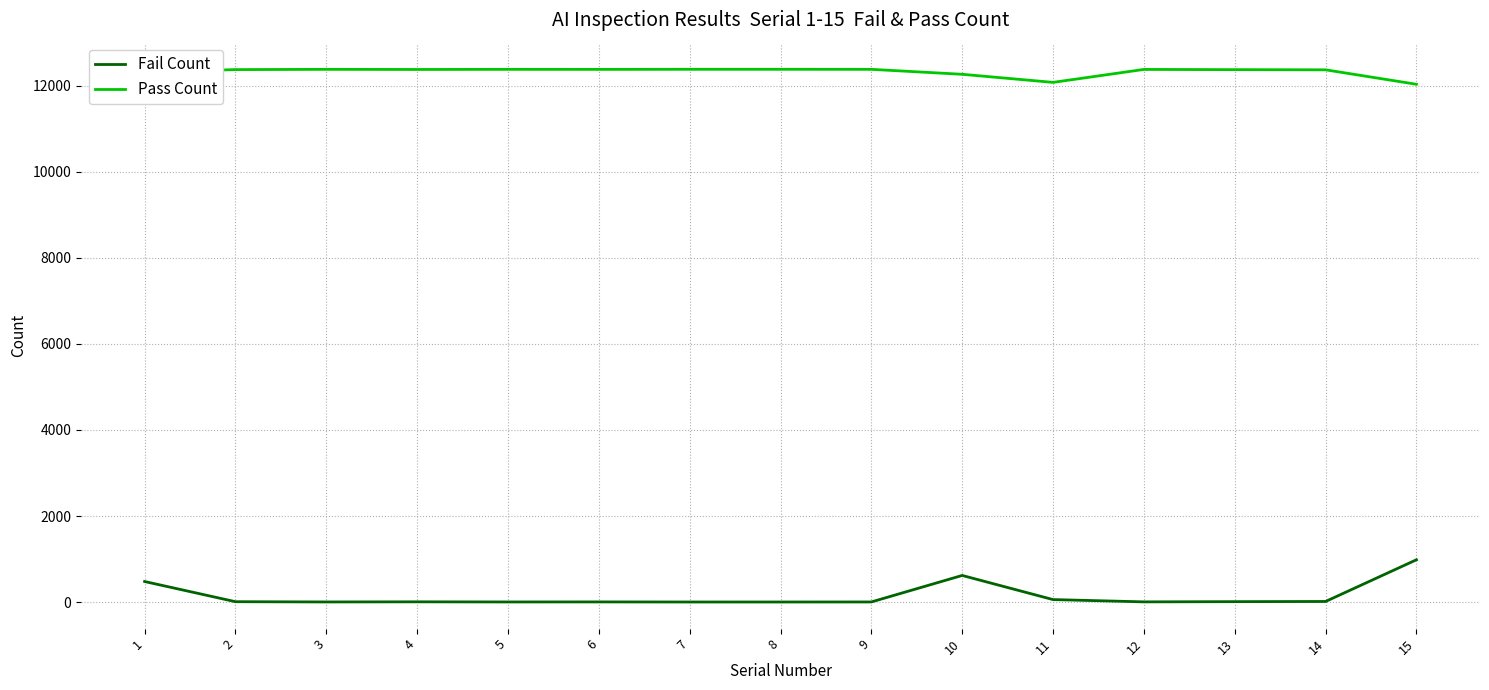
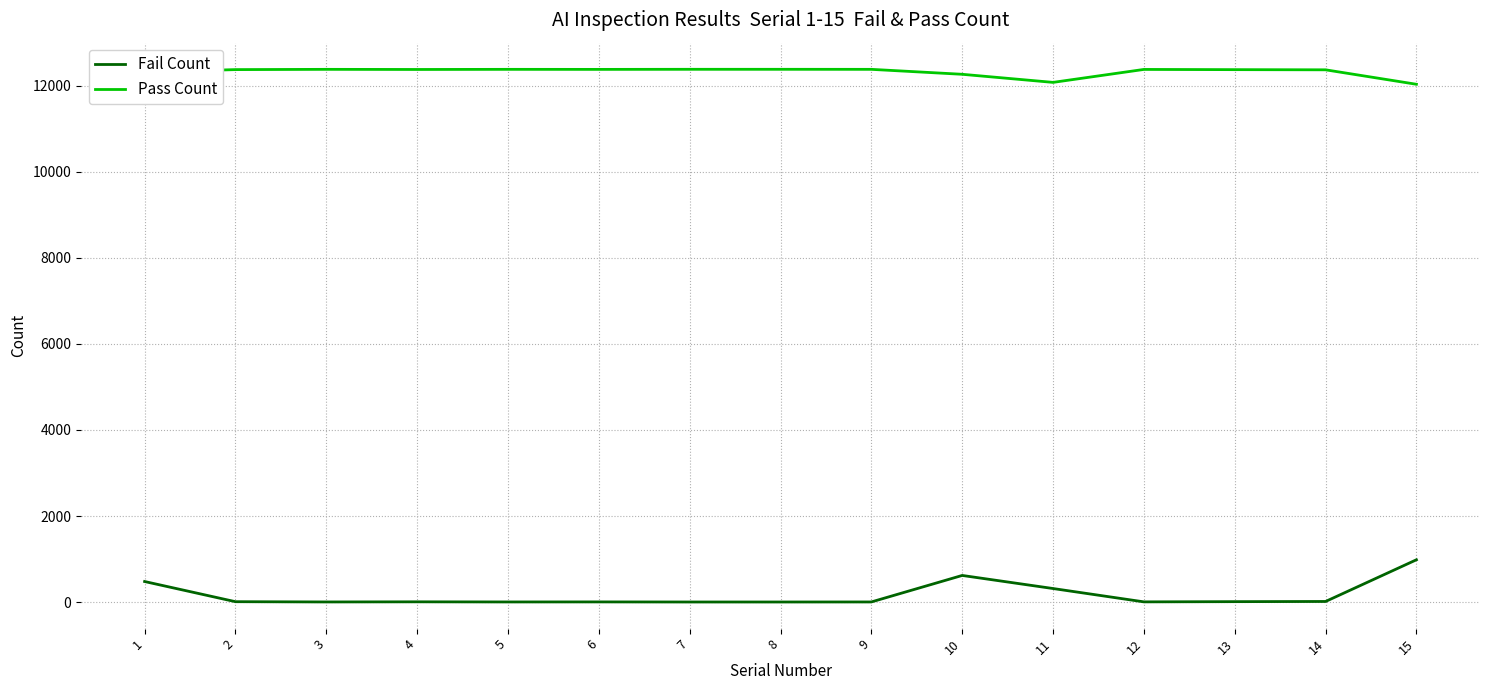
Fail Count, 11: 100 -> 300
